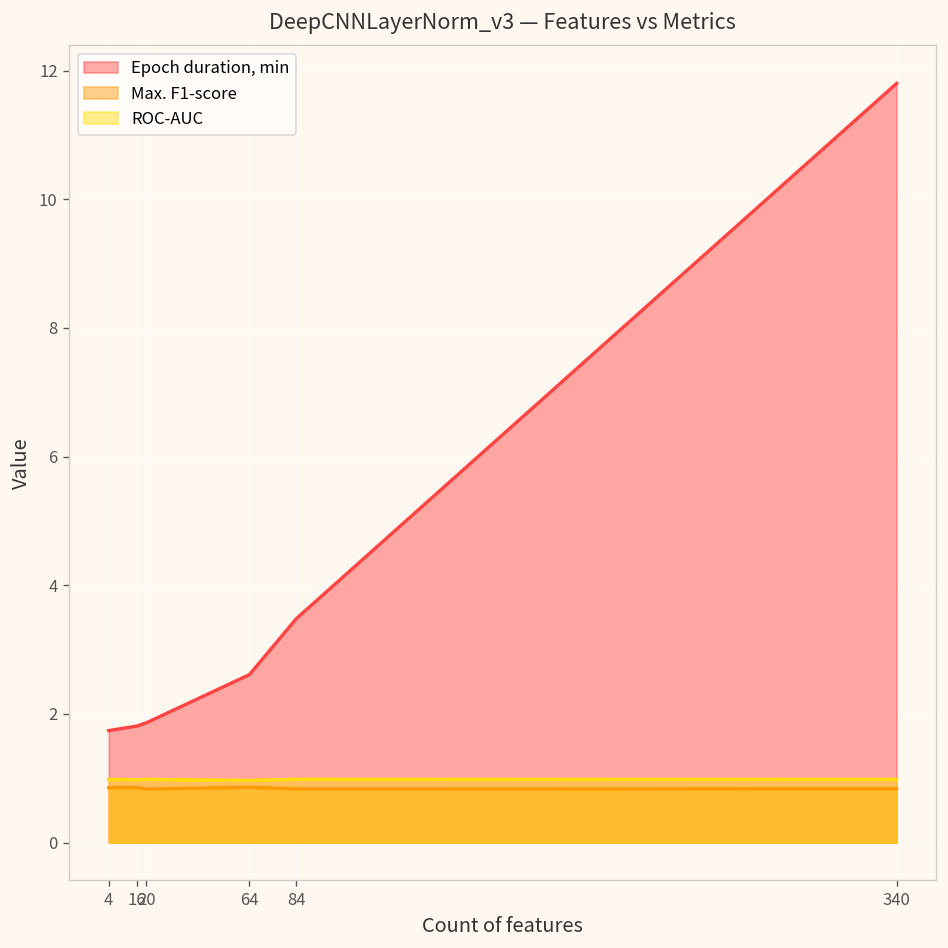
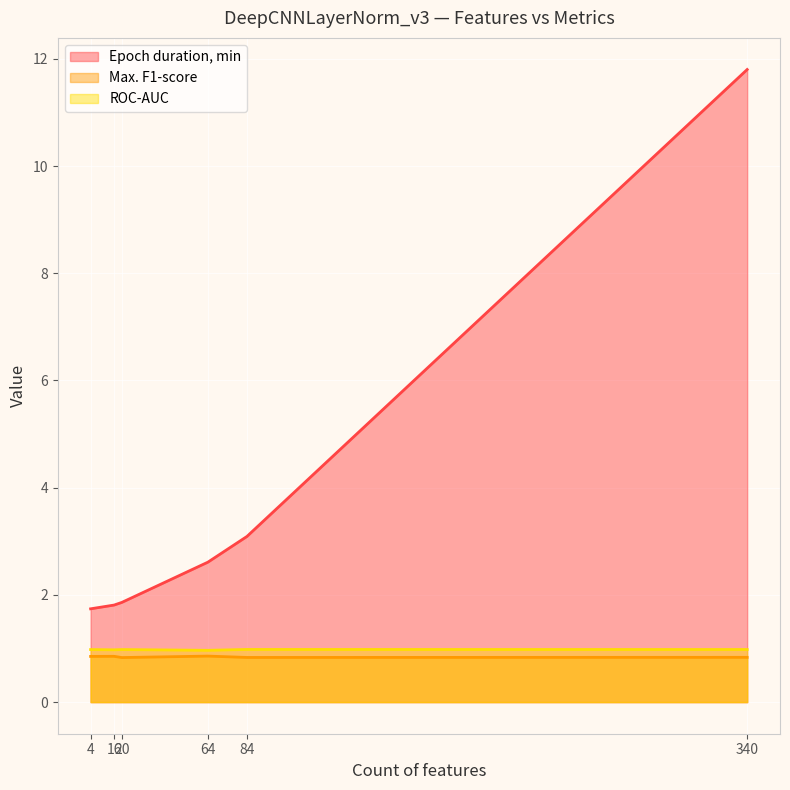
Epoch duration, min, 84: 3.5 -> 3.1
